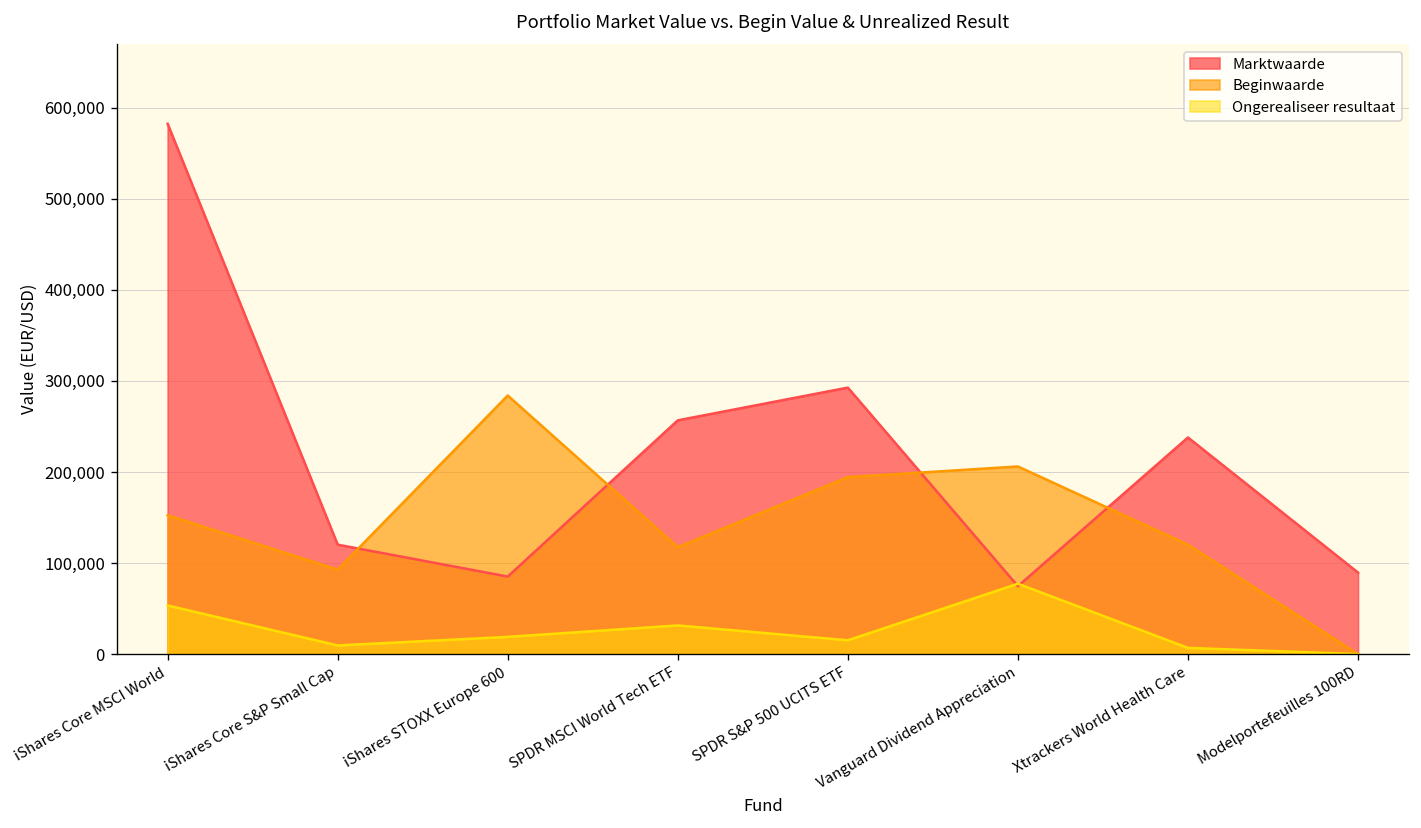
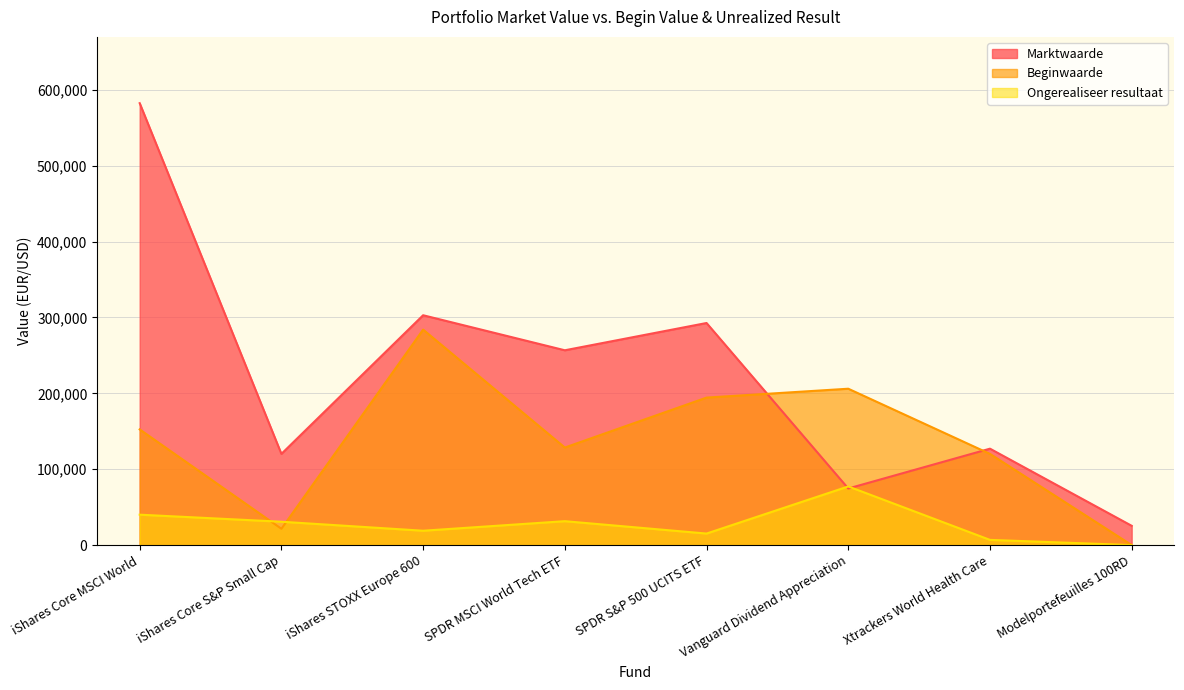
Ongerealiseer resultaat, iShares Core MSCI World: 50,000 -> 40,000
Beginwaarde, iShares Core S&P Small Cap: 90,000 -> 20,000
Ongerealiseer resultaat, iShares Core S&P Small Cap: 10,000 -> 30,000
Marktwaarde, iShares STOXX Europe 600: 90,000 -> 300,000
Beginwaarde, SPDR MSCI World Tech ETF: 120,000 -> 130,000
Marktwaarde, Xtrackers World Health Care: 240,000 -> 130,000
Marktwaarde, Modelportefeuilles 100RD: 90,000 -> 30,000
